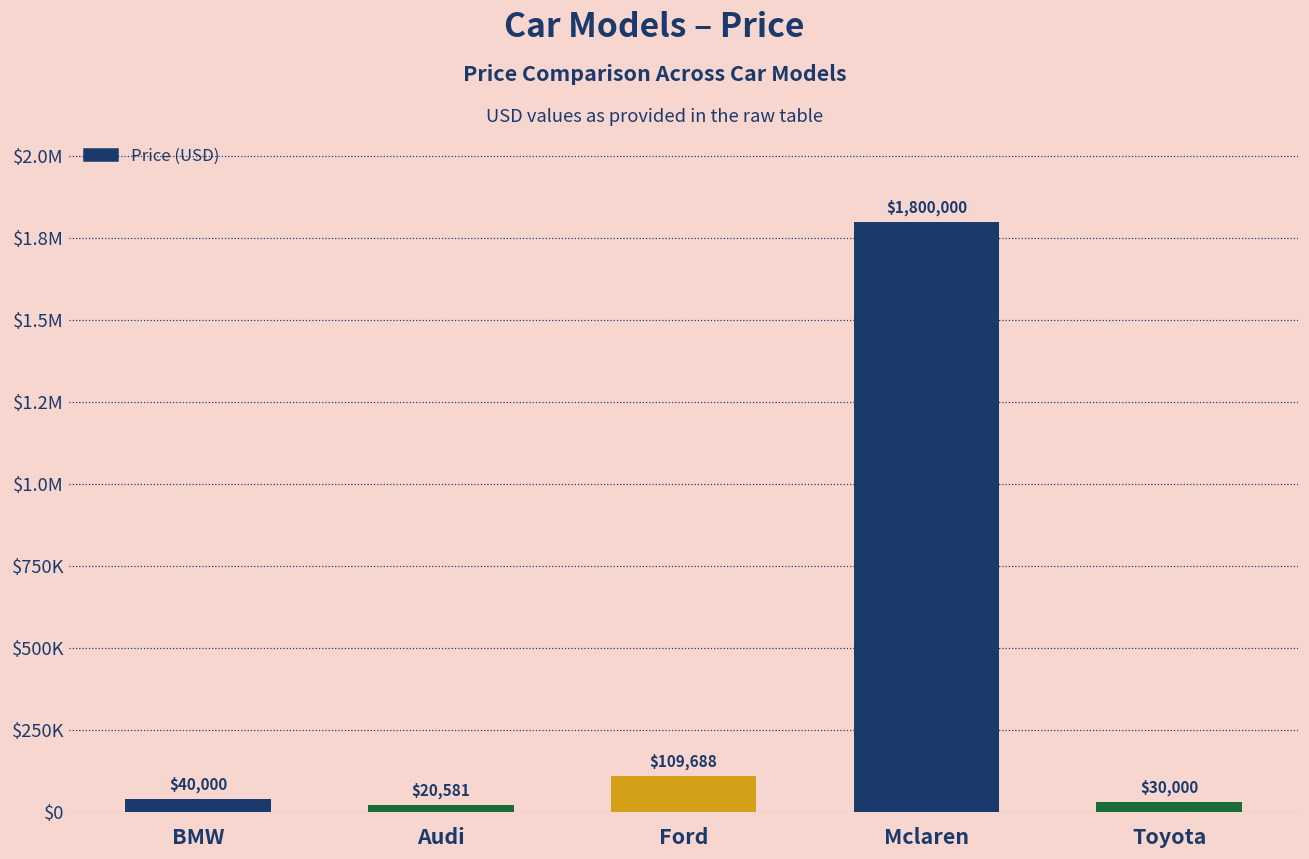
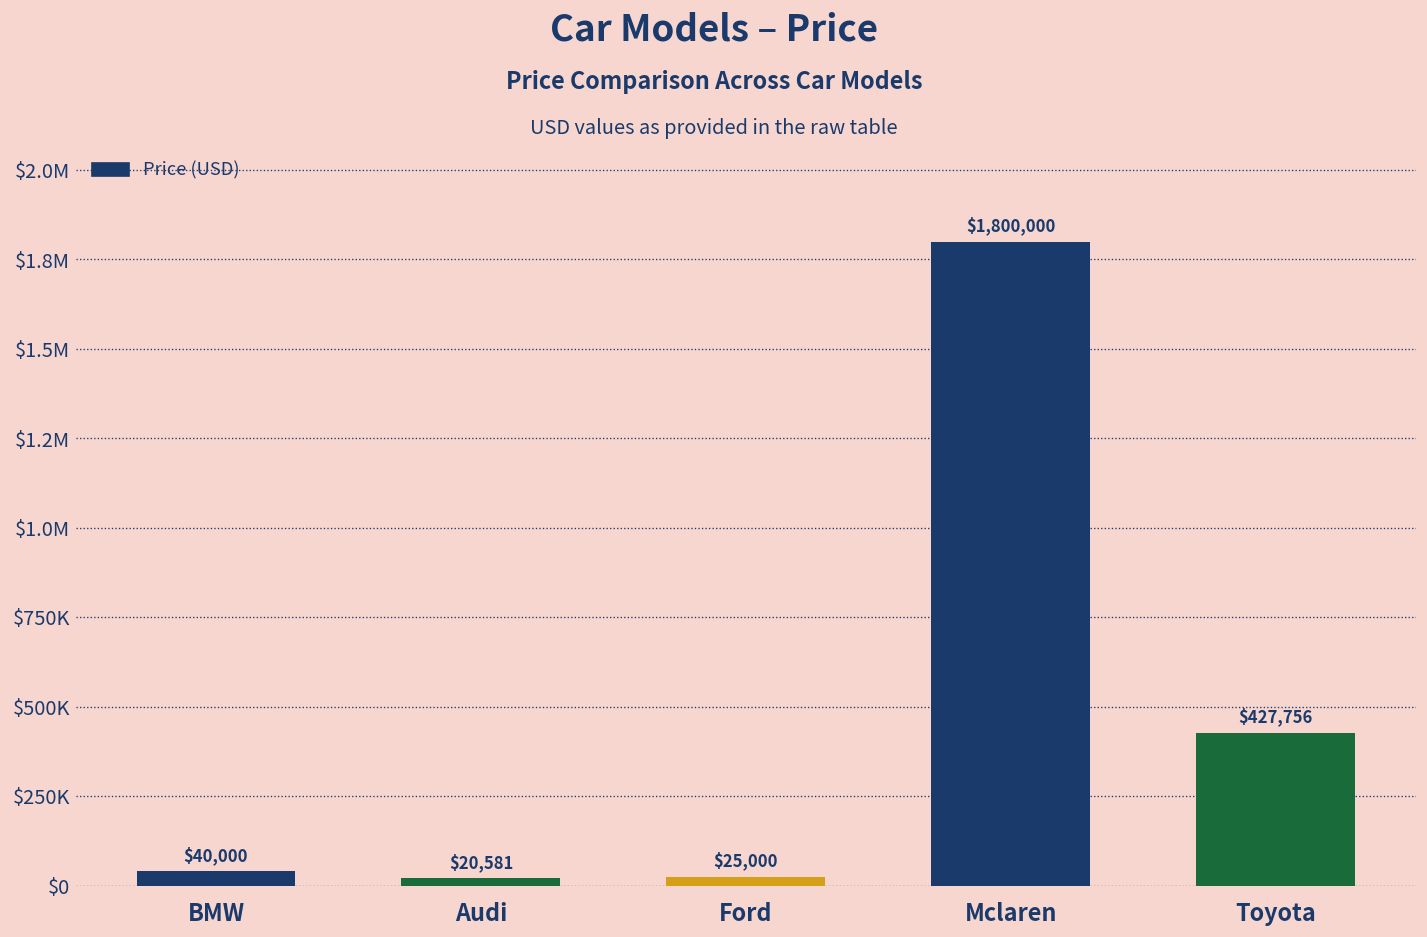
Ford: $109,688 -> $25,000
Toyota: $30,000 -> $427,756
